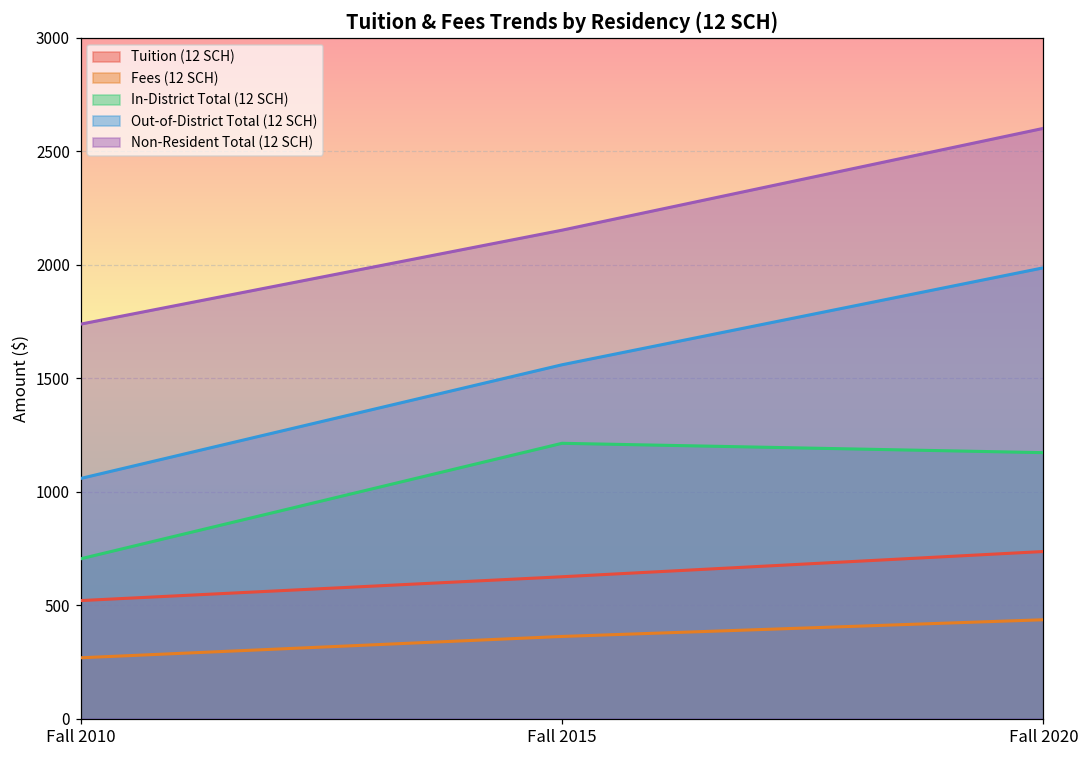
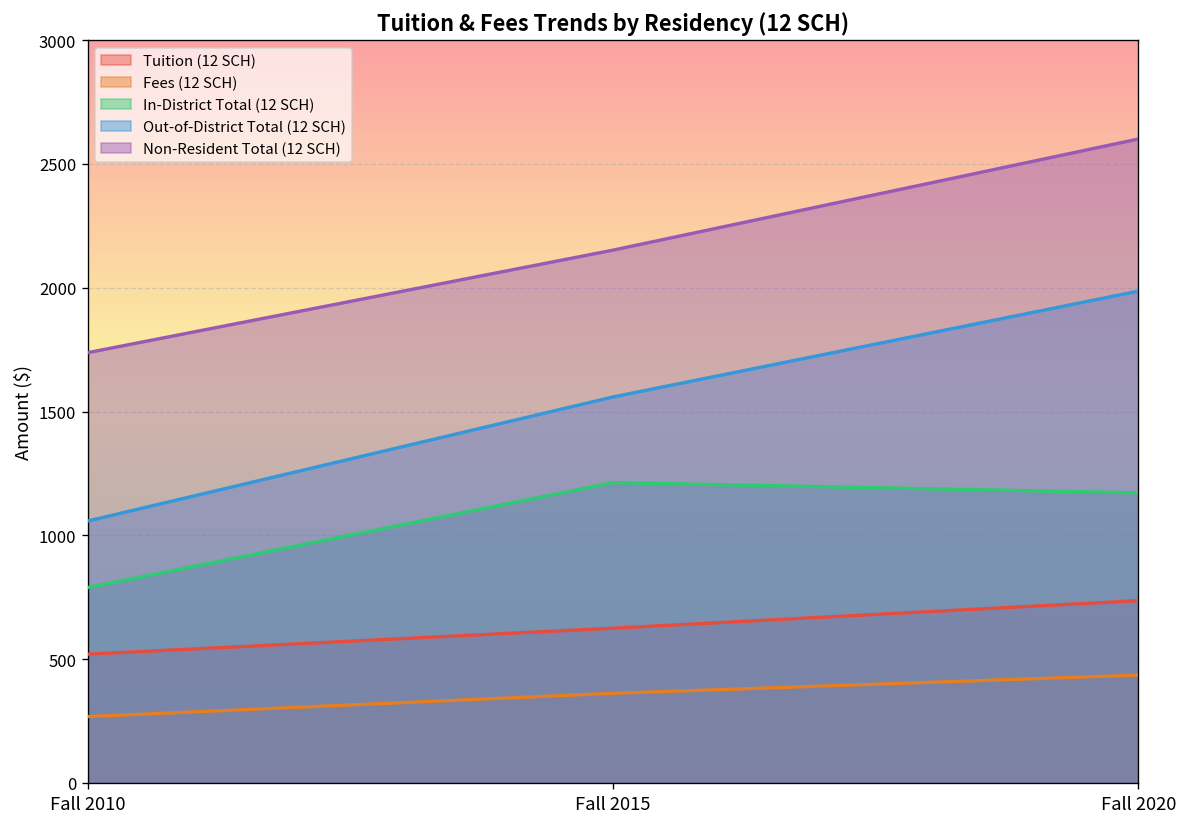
In-District Total (12 SCH), Fall 2010: 700 -> 790
